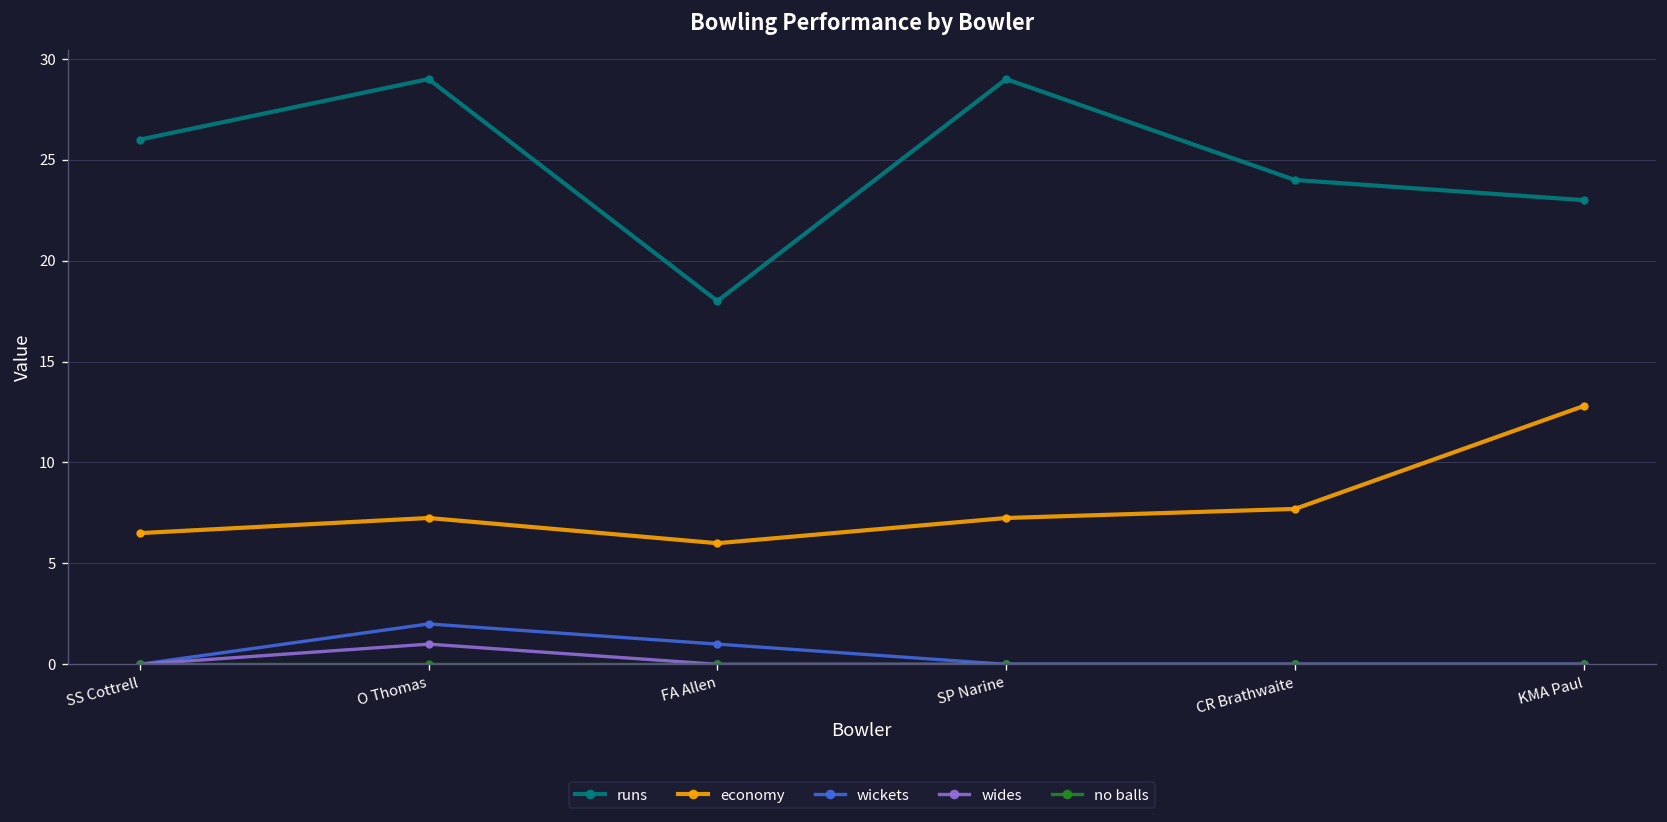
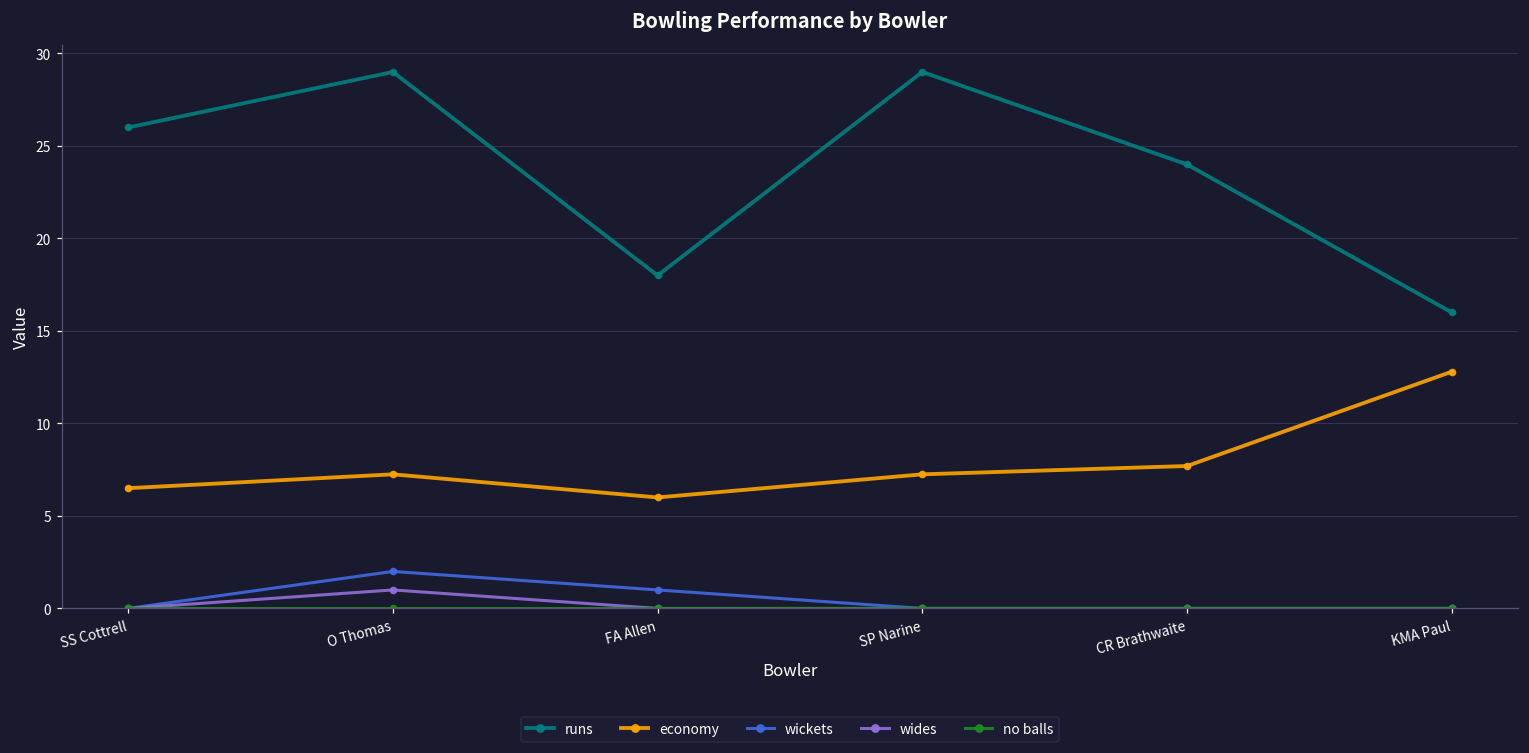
runs, KMA Paul: 23 -> 16
